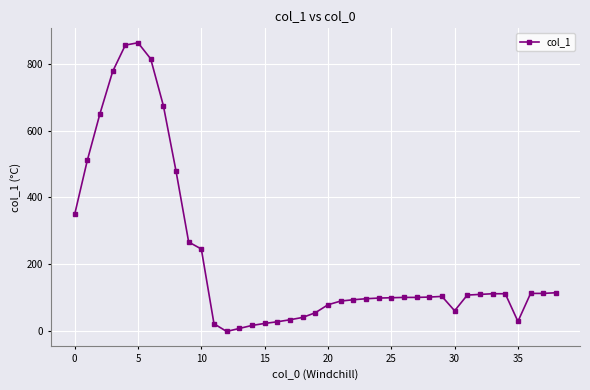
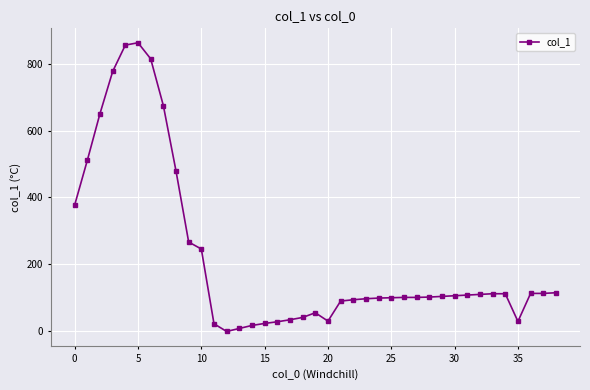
0: 350 -> 380
20: 80 -> 30
30: 60 -> 110
